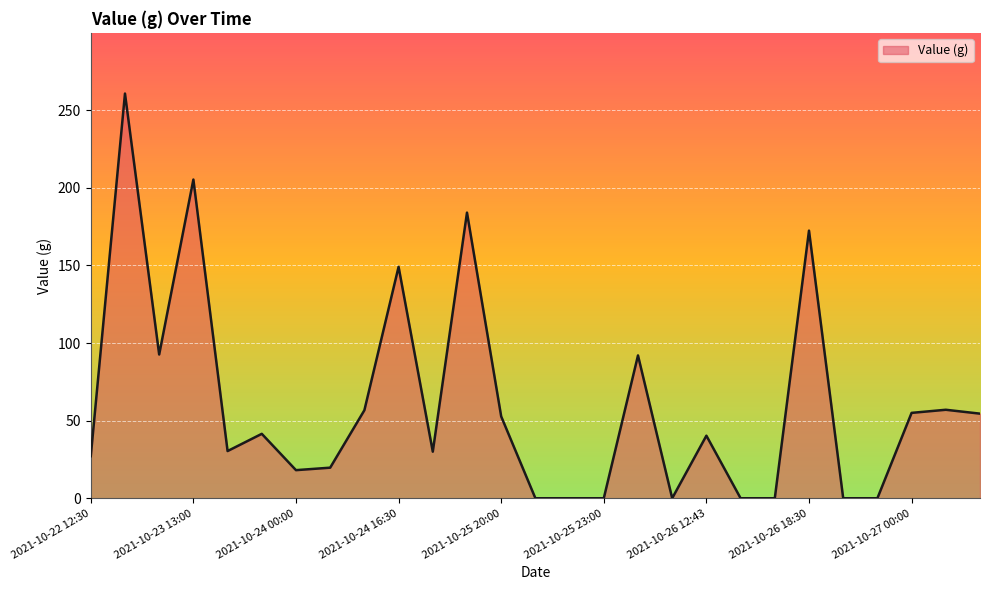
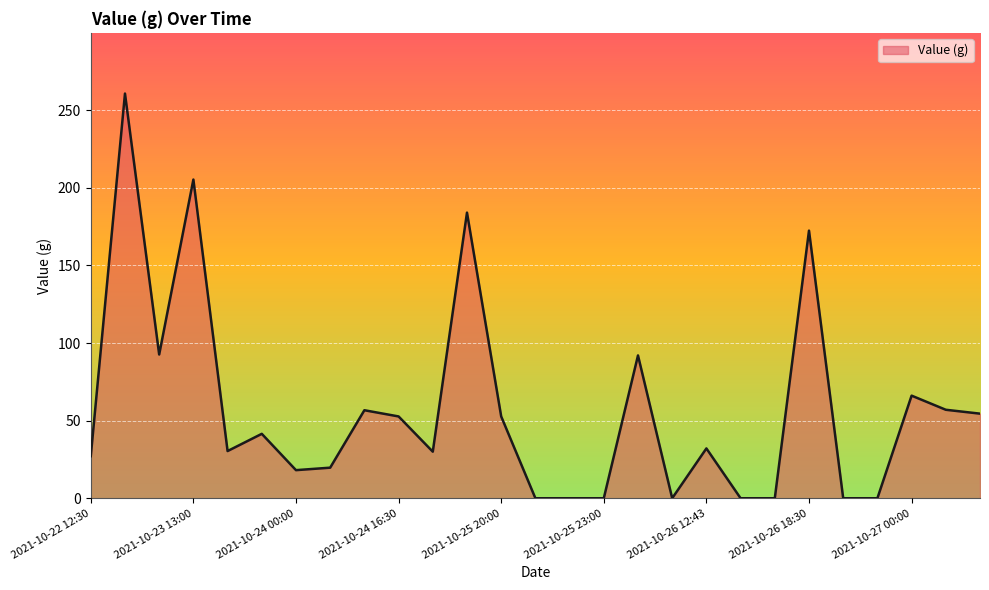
2021-10-24 16:30: 149 -> 53
2021-10-26 12:43: 40 -> 32
2021-10-27 00:00: 55 -> 66
